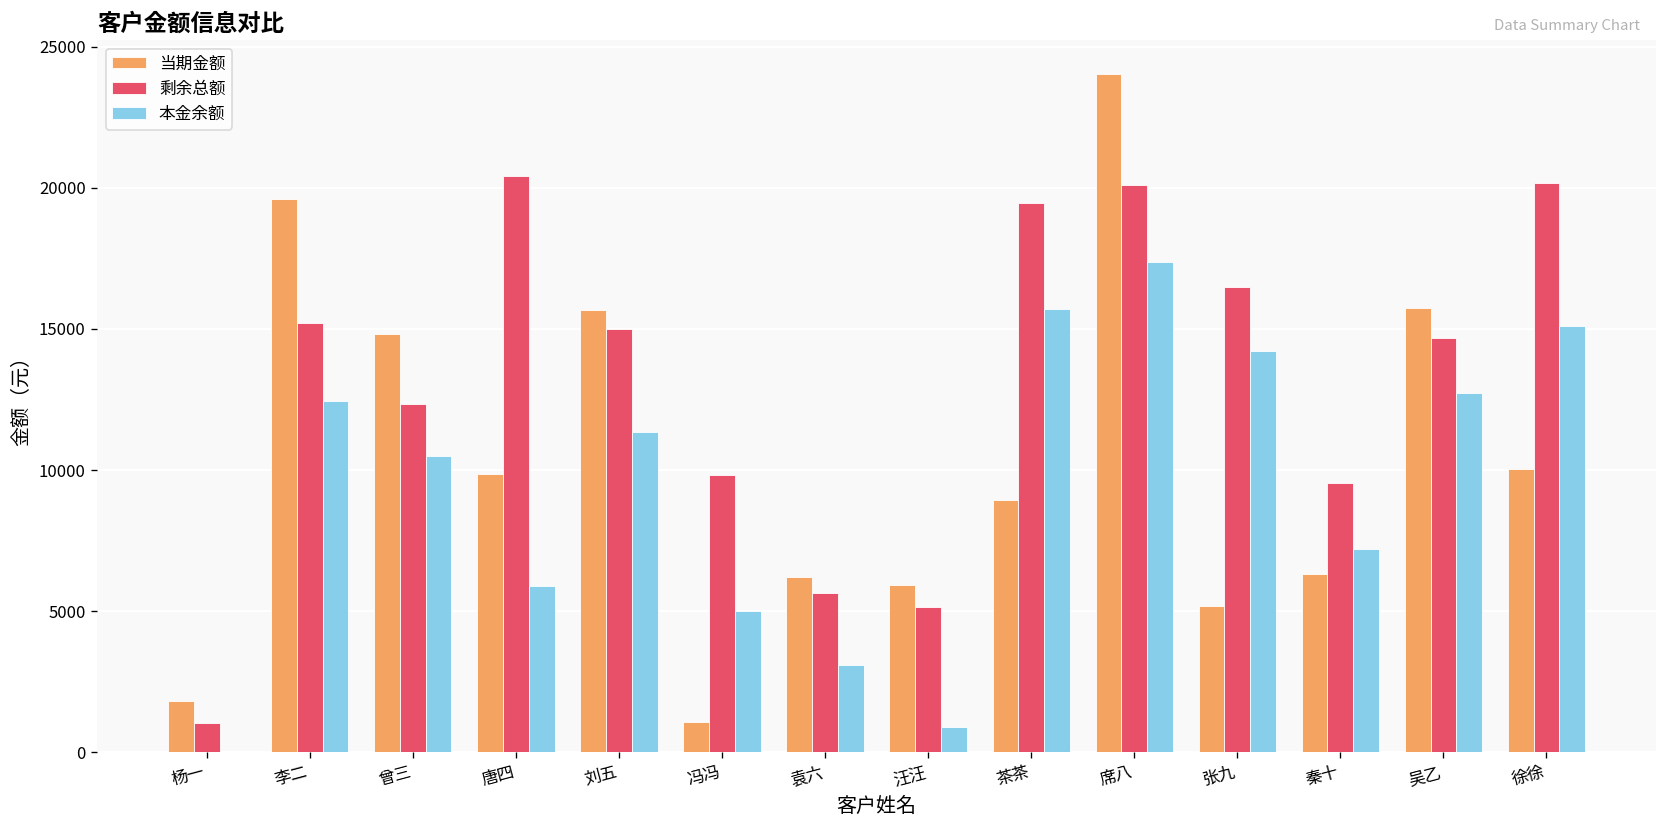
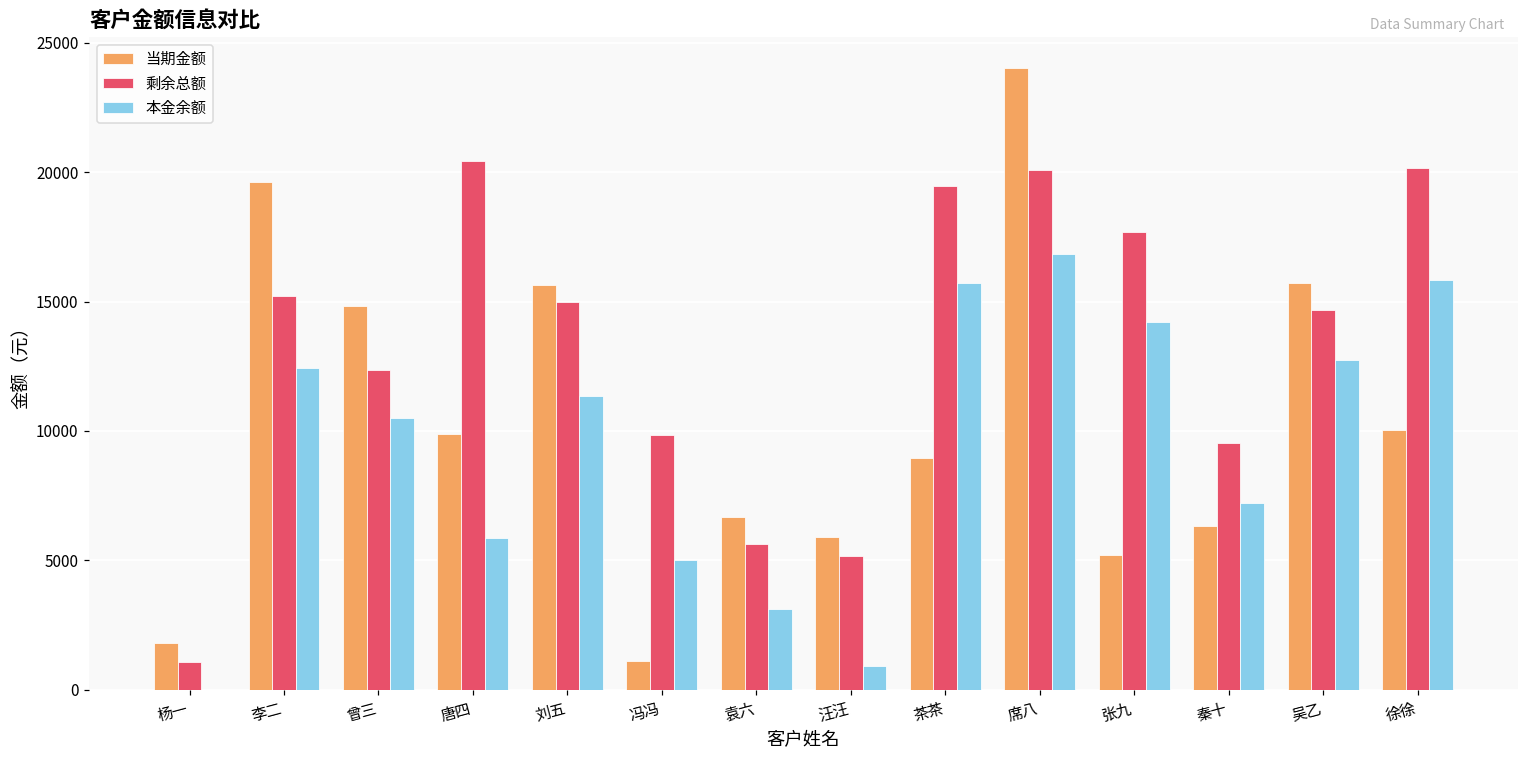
当期金额, 袁六: 6200 -> 6700
本金余额, 席八: 17400 -> 16900
剩余总额, 张九: 16500 -> 17700
本金余额, 徐徐: 15100 -> 15800
